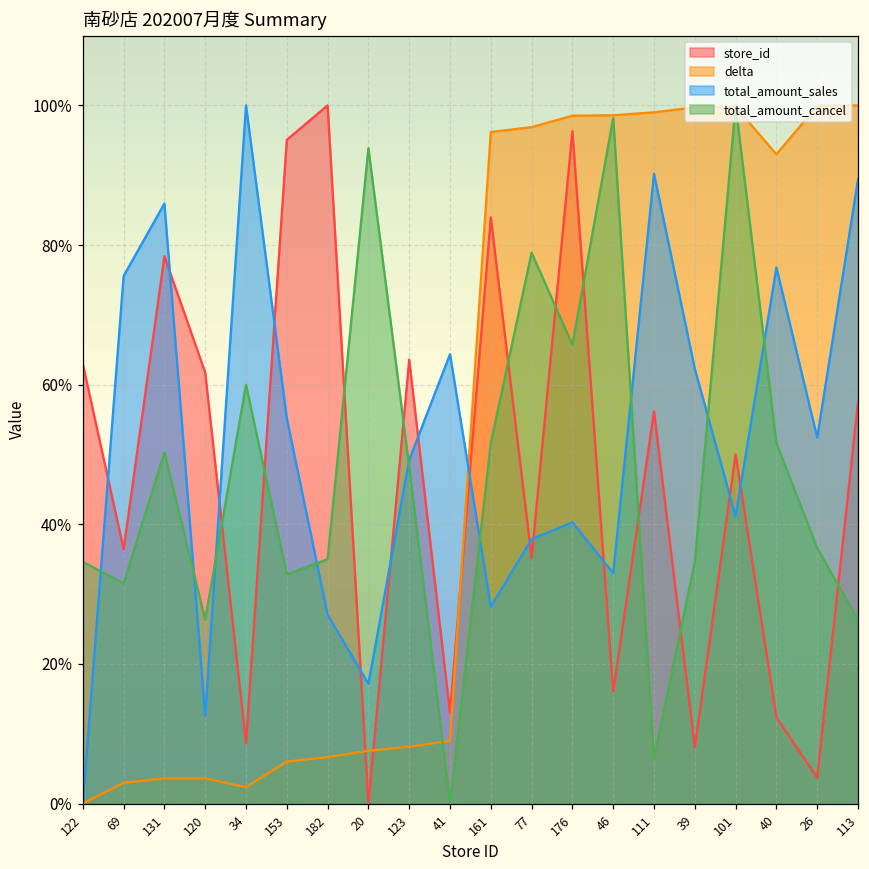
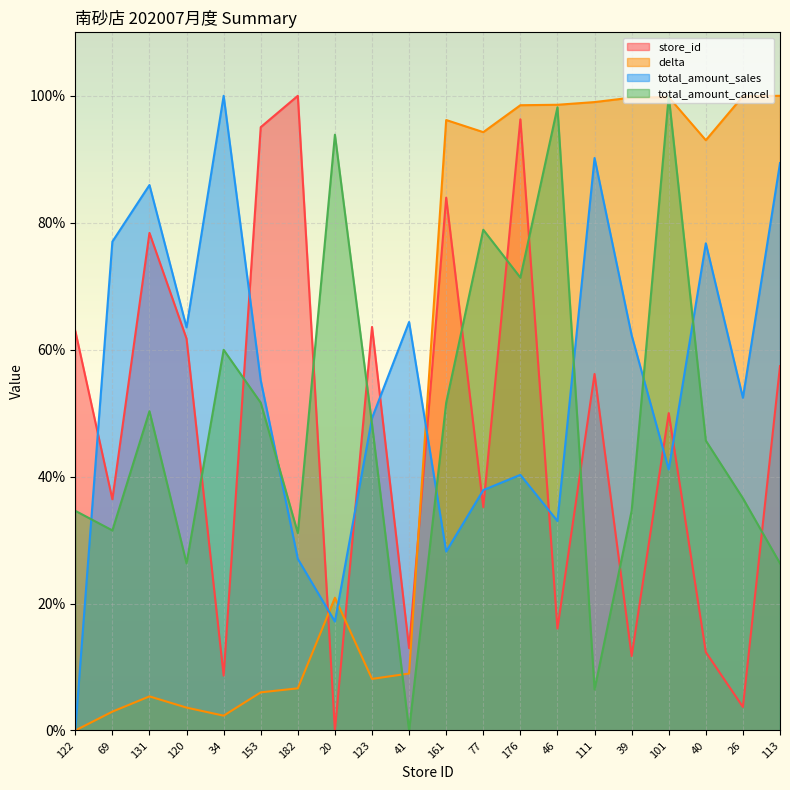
total_amount_sales, 69: 76% -> 77%
delta, 131: 4% -> 5%
total_amount_sales, 120: 13% -> 64%
total_amount_cancel, 153: 33% -> 52%
total_amount_cancel, 182: 35% -> 31%
delta, 20: 8% -> 21%
delta, 77: 97% -> 94%
total_amount_cancel, 176: 66% -> 71%
store_id, 39: 8% -> 12%
total_amount_cancel, 40: 52% -> 46%
